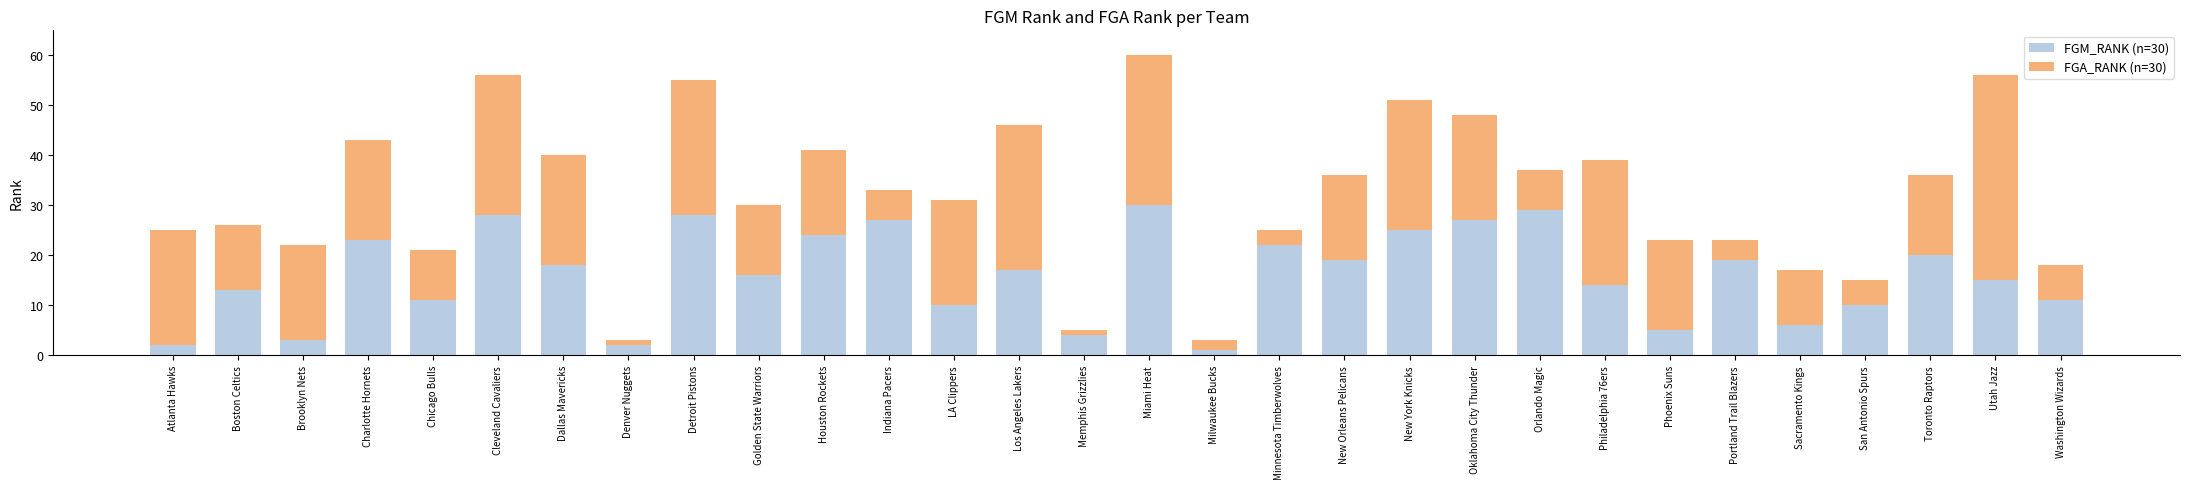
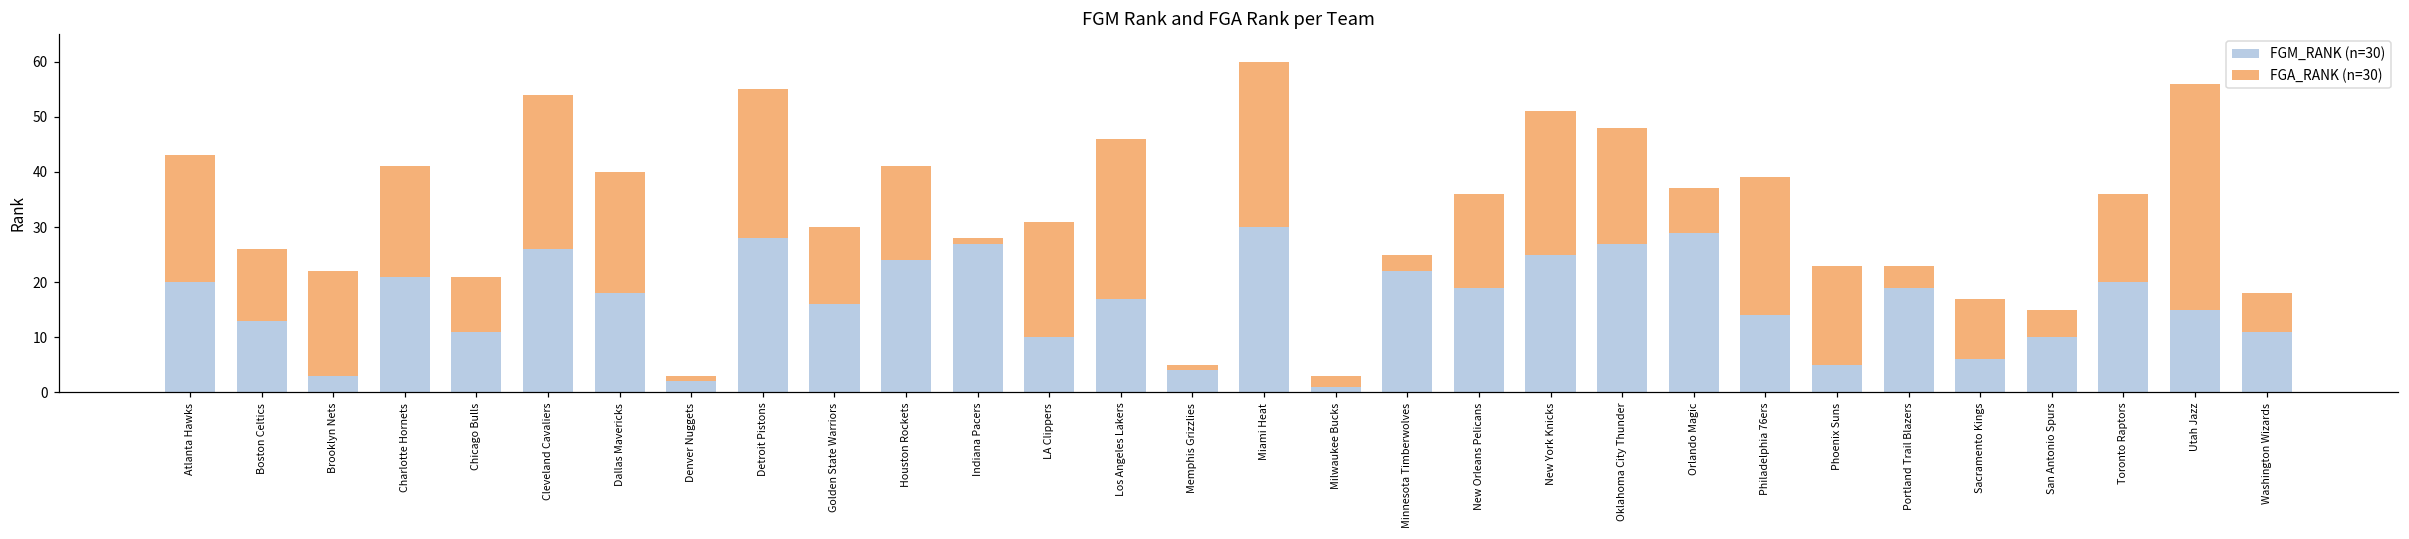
FGM_RANK (n=30), Atlanta Hawks: 2 -> 20
FGM_RANK (n=30), Charlotte Hornets: 23 -> 21
FGM_RANK (n=30), Cleveland Cavaliers: 28 -> 26
FGA_RANK (n=30), Indiana Pacers: 6 -> 1
